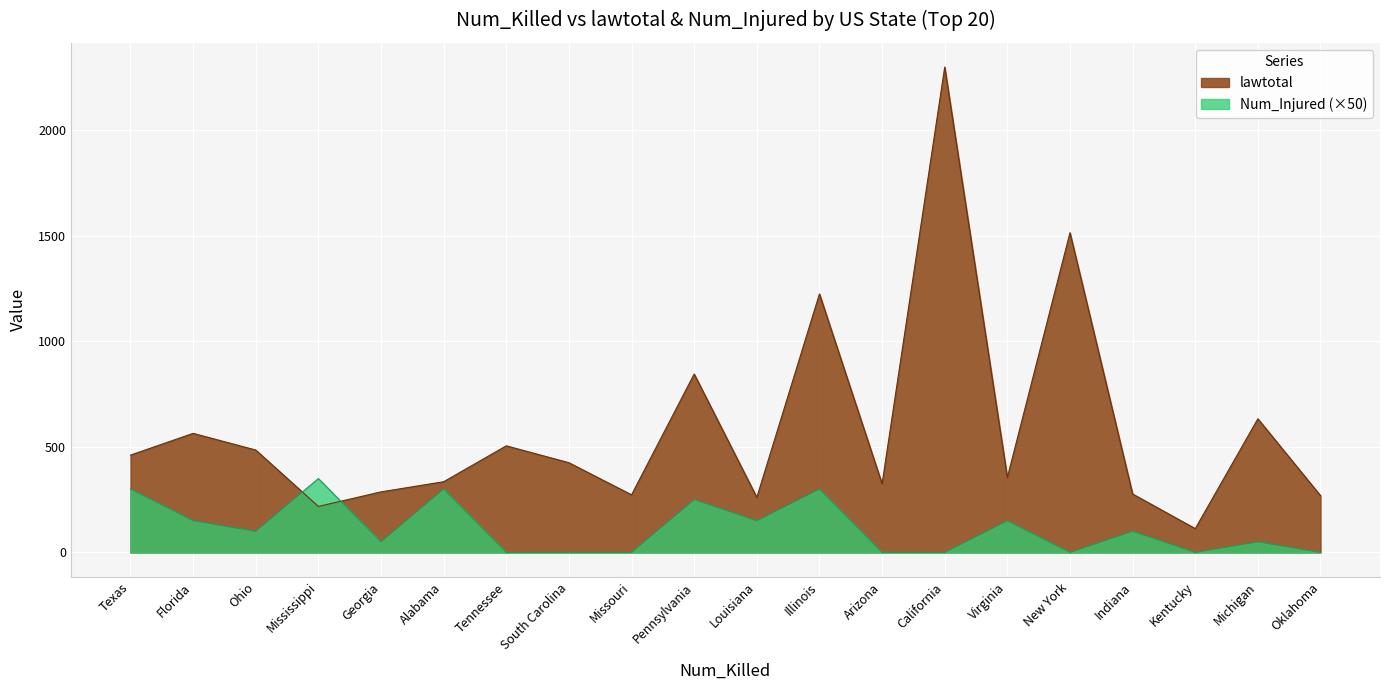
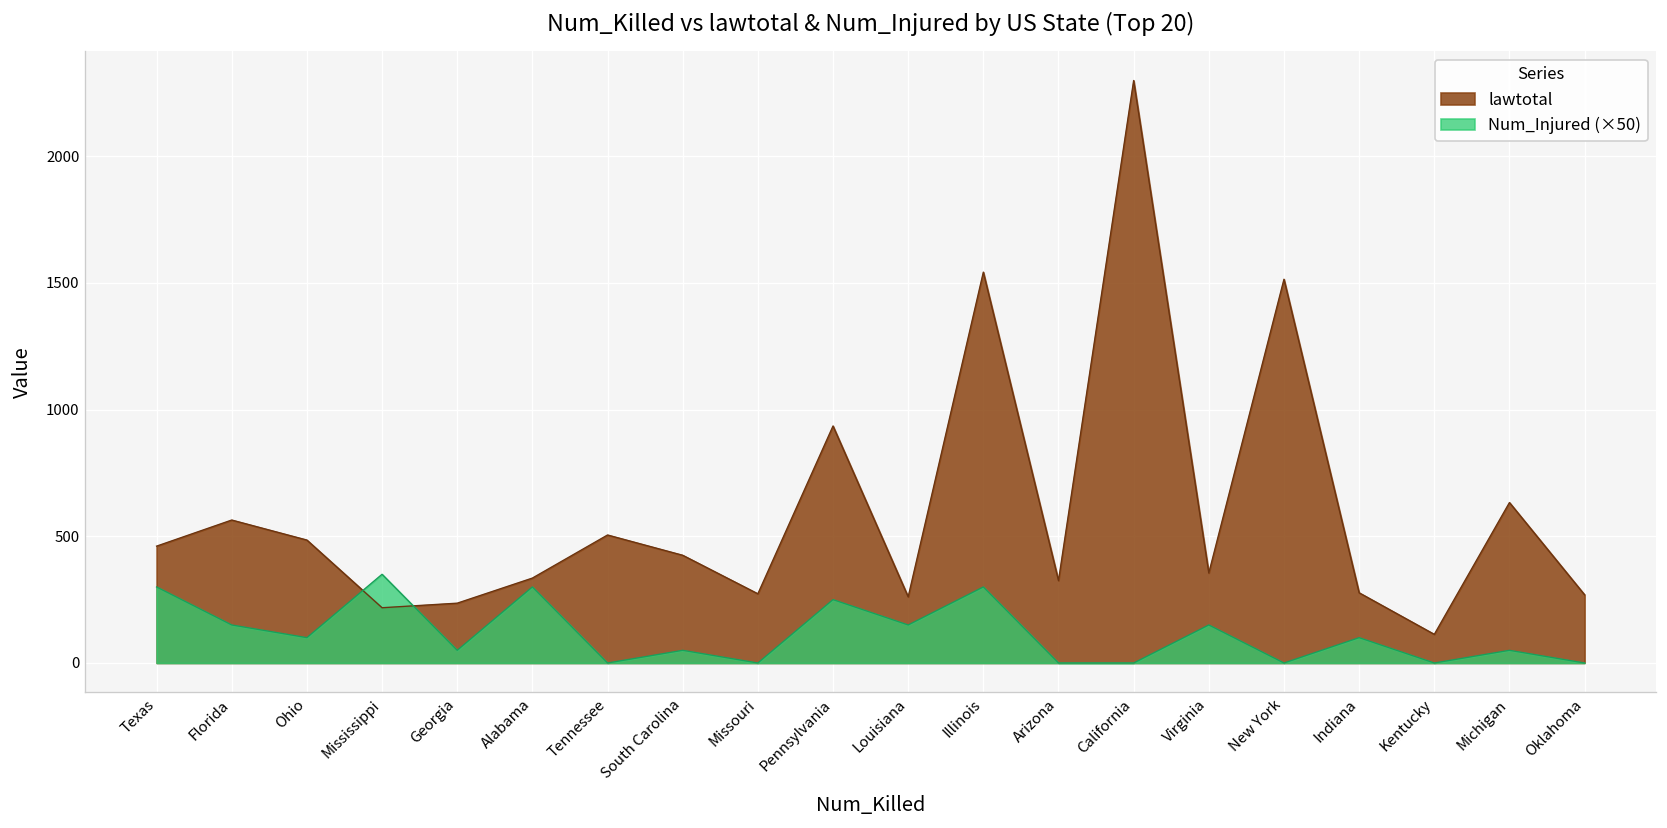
lawtotal, Georgia: 290 -> 240
Num_Injured (×50), South Carolina: 0 -> 50
lawtotal, Pennsylvania: 850 -> 940
lawtotal, Illinois: 1220 -> 1540
